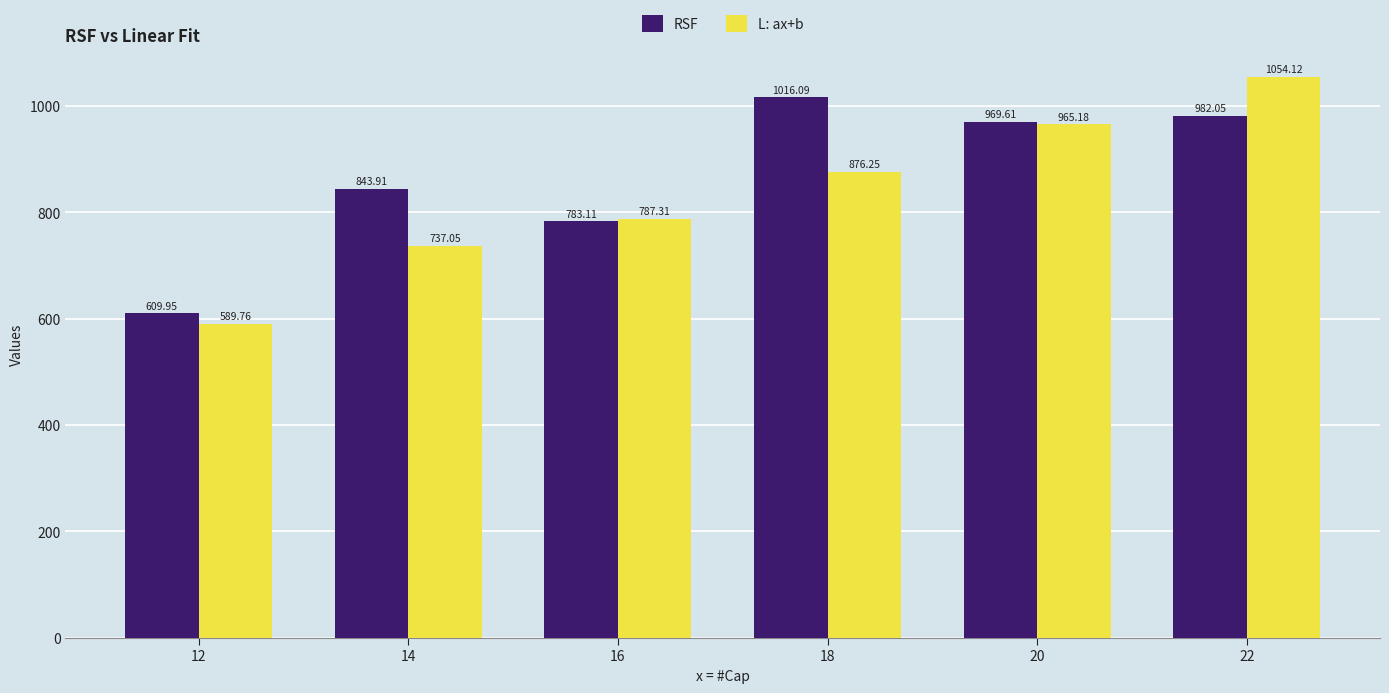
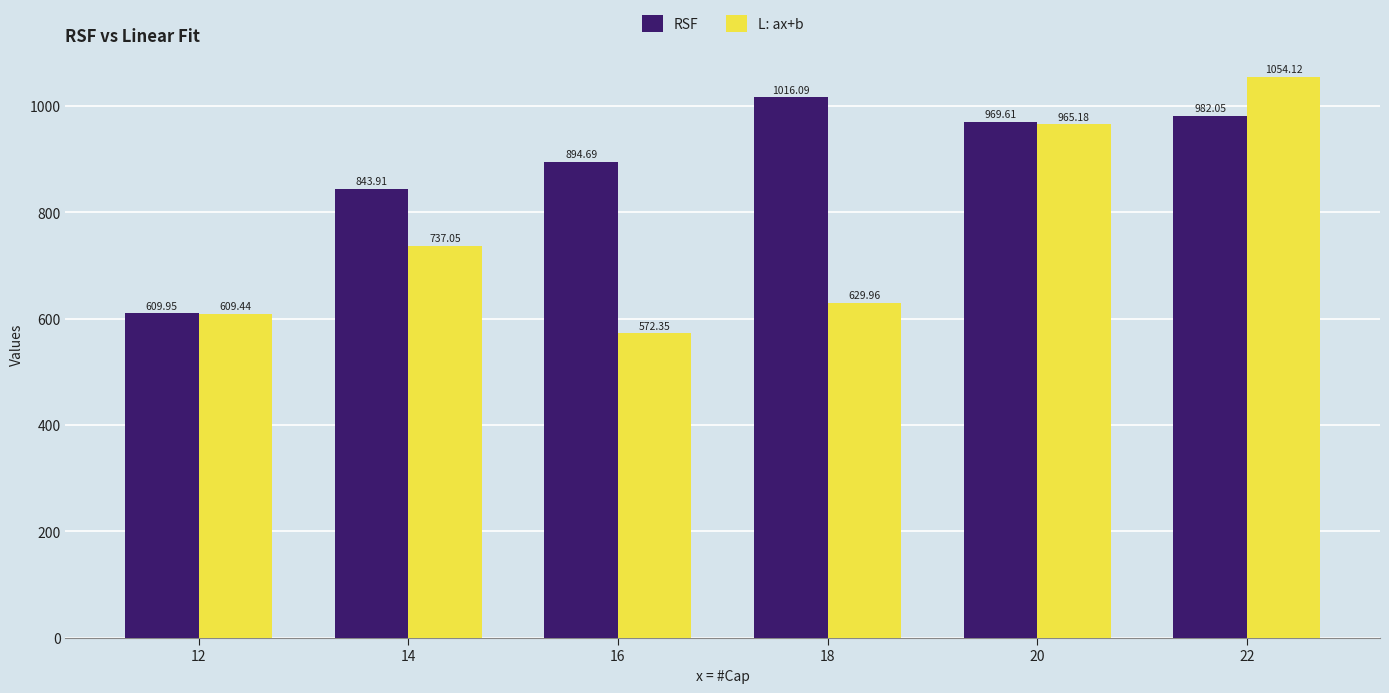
L: ax+b, 12: 589.76 -> 609.44
RSF, 16: 783.11 -> 894.69
L: ax+b, 16: 787.31 -> 572.35
L: ax+b, 18: 876.25 -> 629.96
